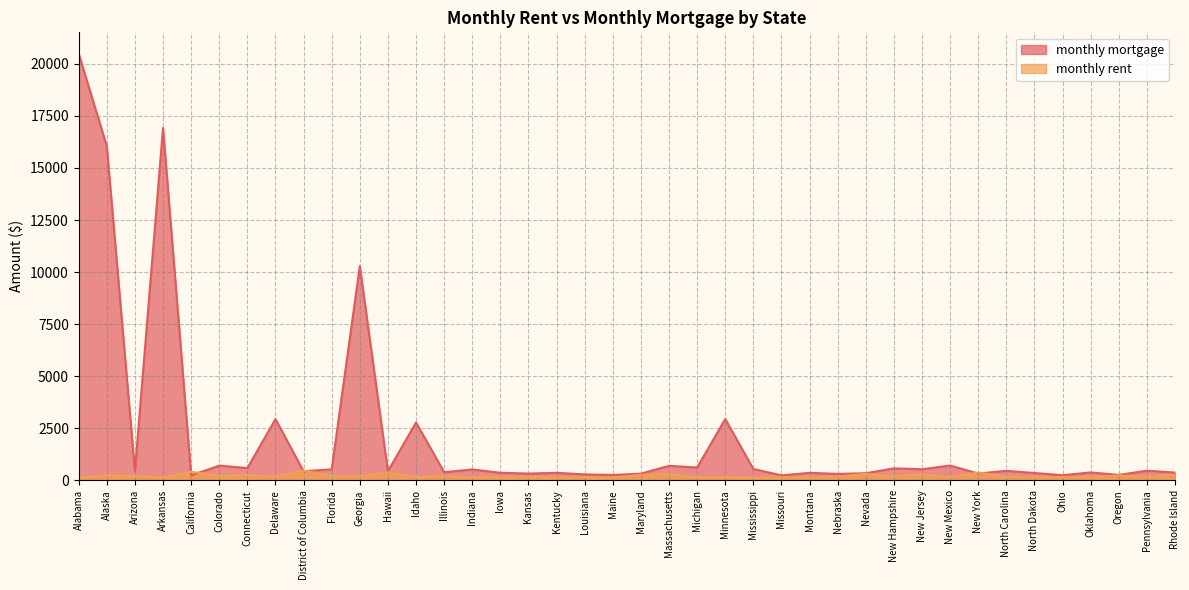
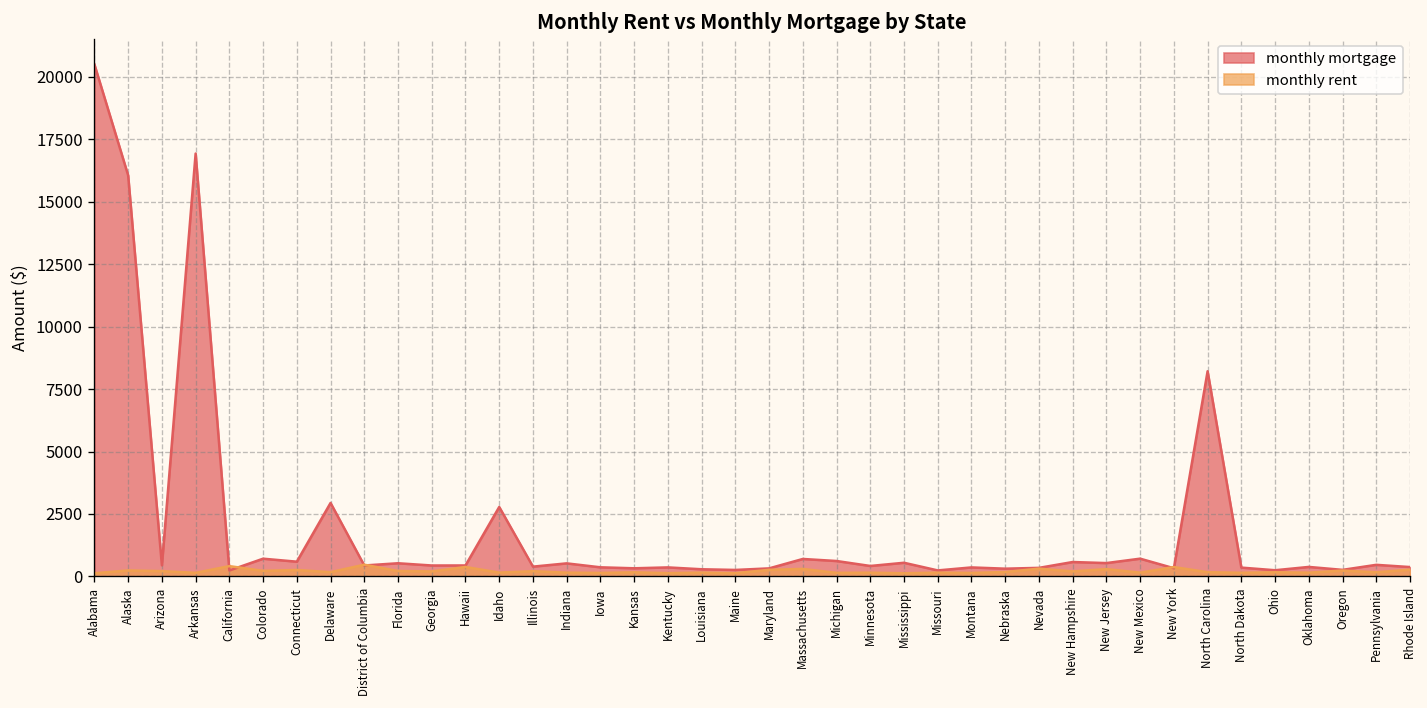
monthly mortgage, Georgia: 10300 -> 400
monthly mortgage, Minnesota: 2900 -> 400
monthly mortgage, North Carolina: 500 -> 8200
